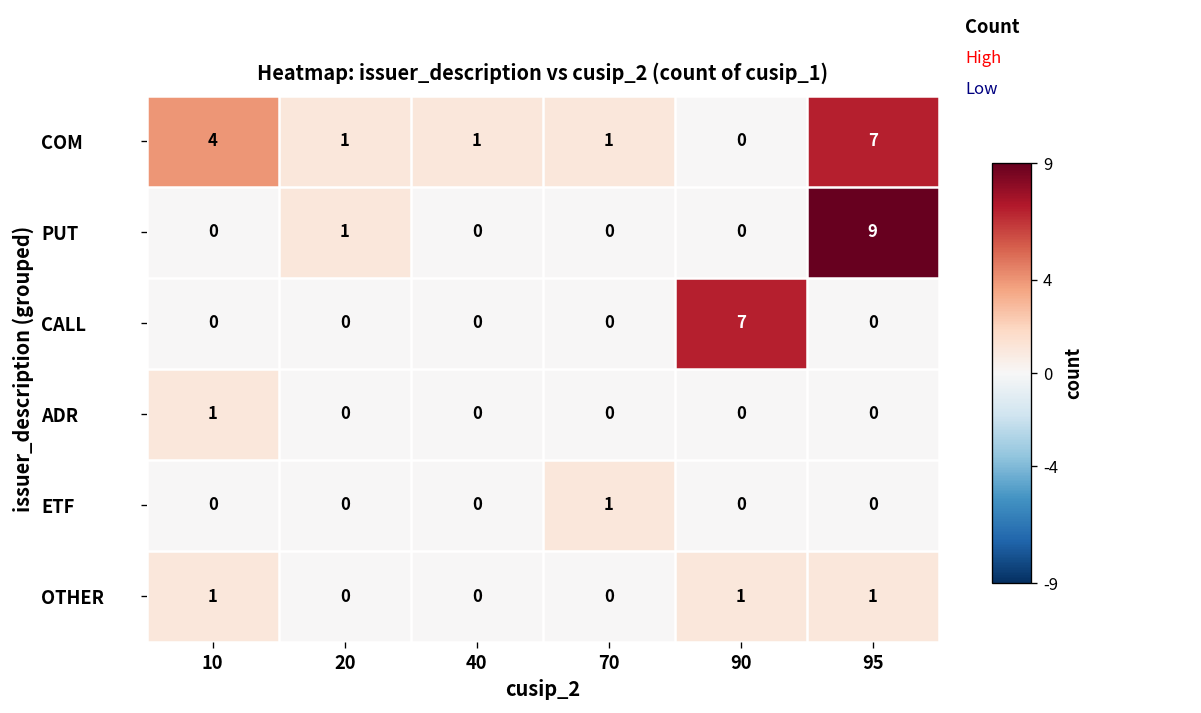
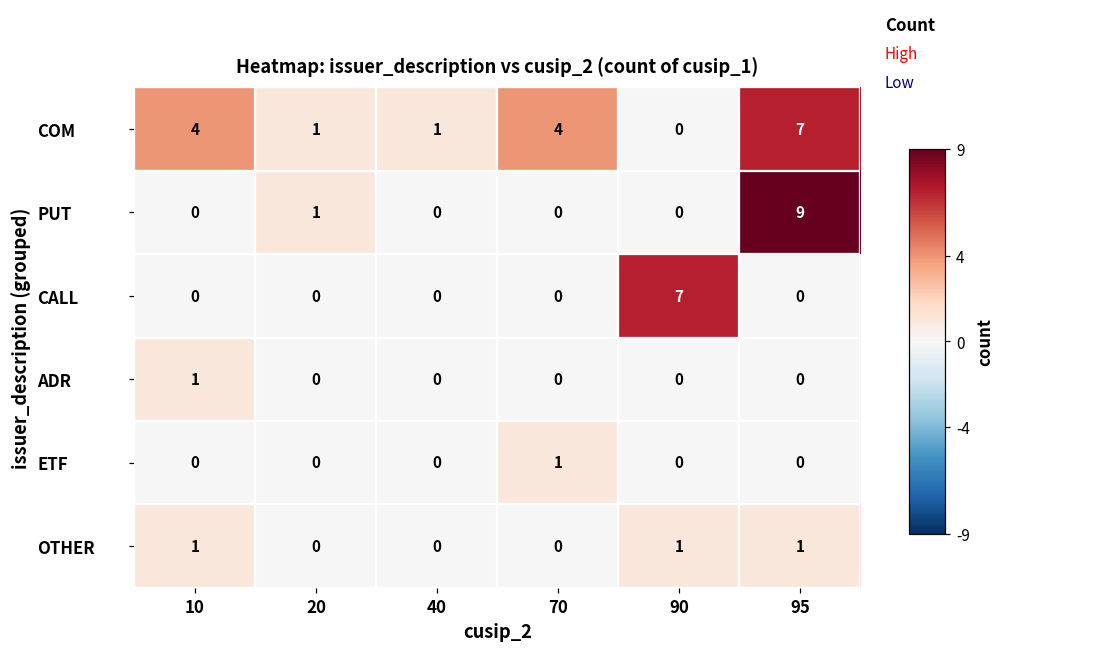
COM, 70: 1 -> 4
